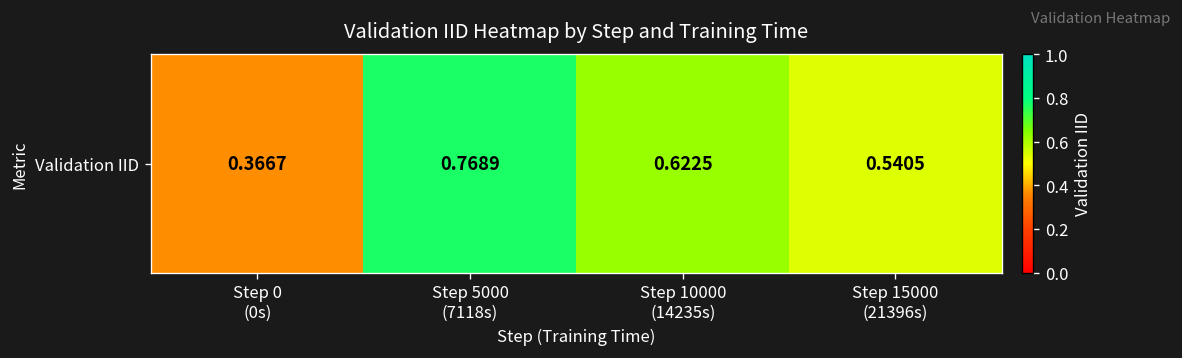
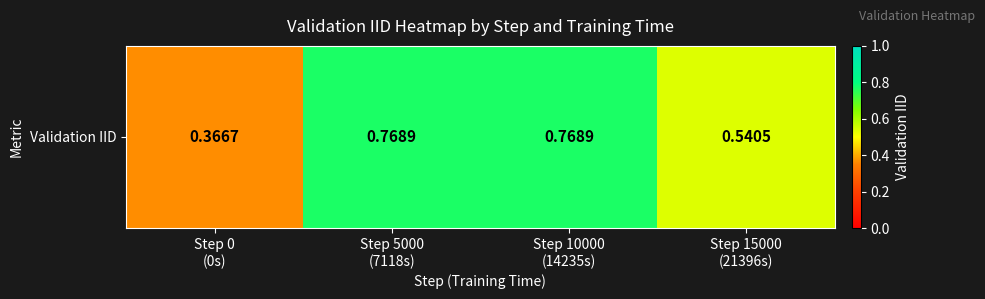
Validation IID, Step 10000 (14235s): 0.6225 -> 0.7689
